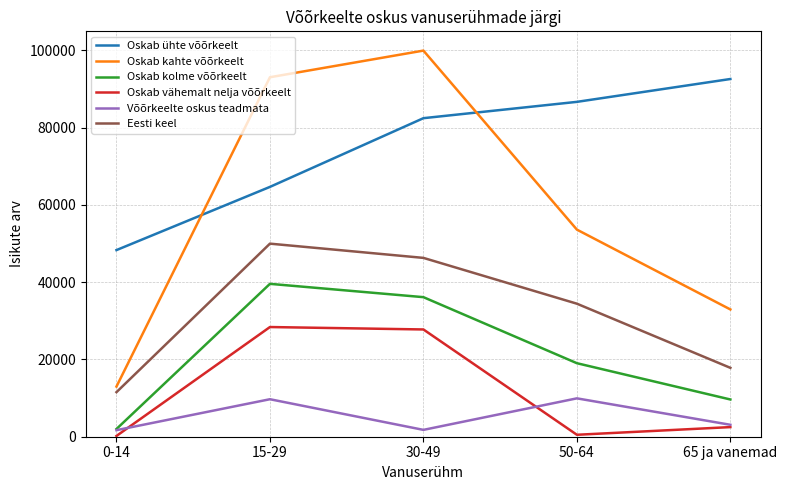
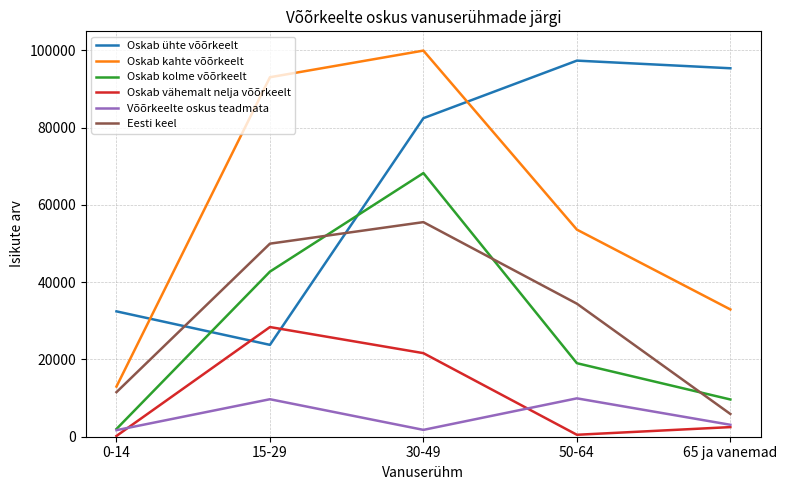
Oskab ühte võõrkeelt, 0-14: 48000 -> 32000
Oskab ühte võõrkeelt, 15-29: 65000 -> 24000
Oskab kolme võõrkeelt, 15-29: 40000 -> 43000
Oskab kolme võõrkeelt, 30-49: 36000 -> 68000
Oskab vähemalt nelja võõrkeelt, 30-49: 28000 -> 22000
Eesti keel, 30-49: 46000 -> 56000
Oskab ühte võõrkeelt, 50-64: 87000 -> 97000
Oskab ühte võõrkeelt, 65 ja vanemad: 93000 -> 95000
Eesti keel, 65 ja vanemad: 18000 -> 6000
